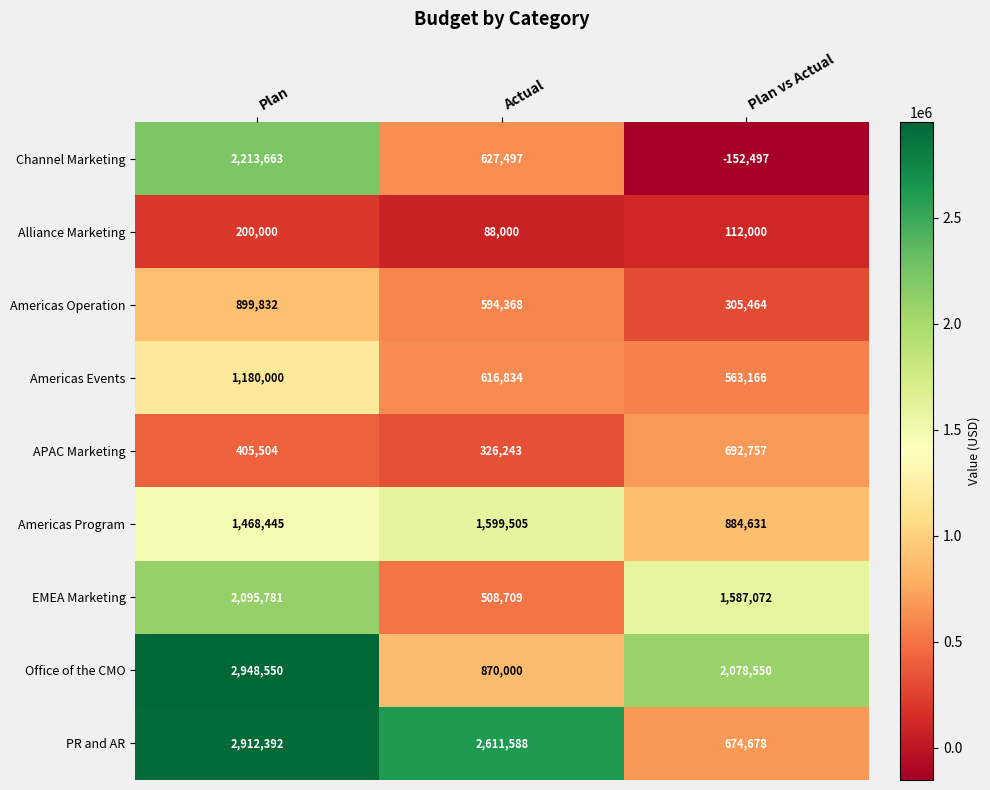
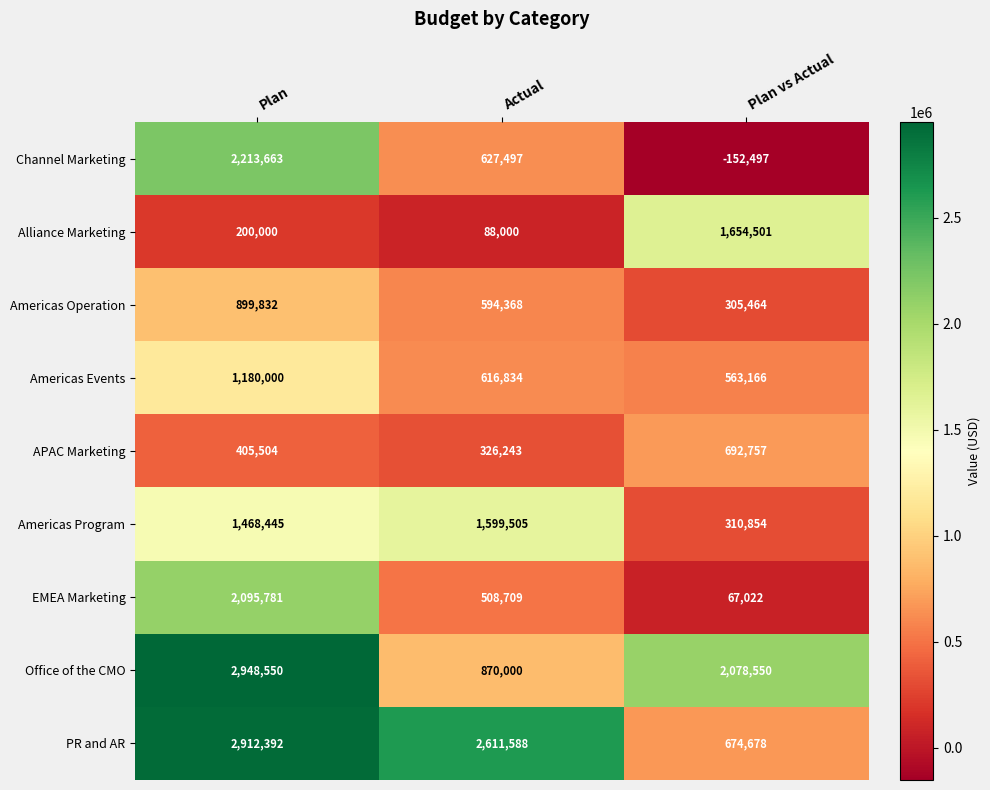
Alliance Marketing, Plan vs Actual: 112,000 -> 1,654,501
Americas Program, Plan vs Actual: 884,631 -> 310,854
EMEA Marketing, Plan vs Actual: 1,587,072 -> 67,022
